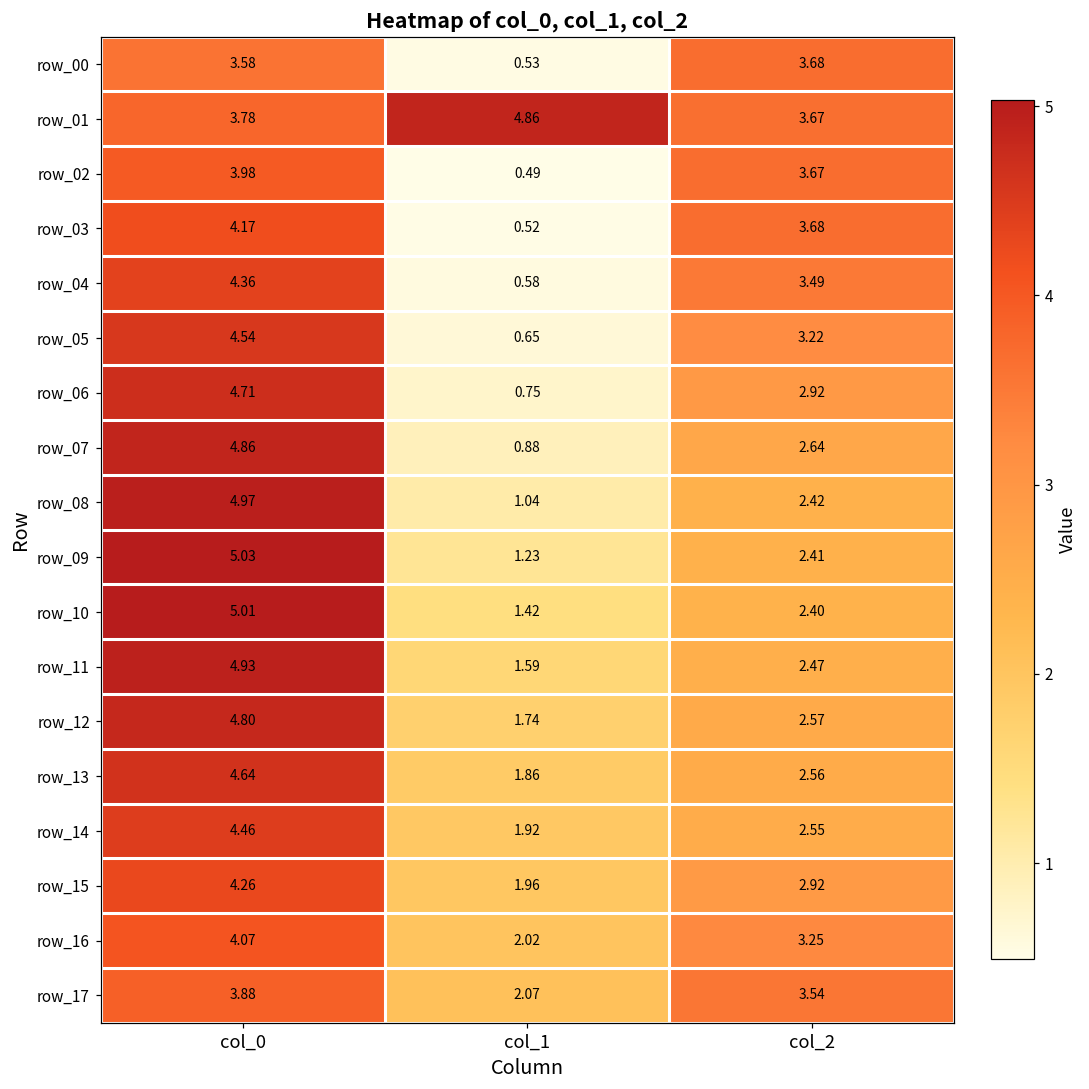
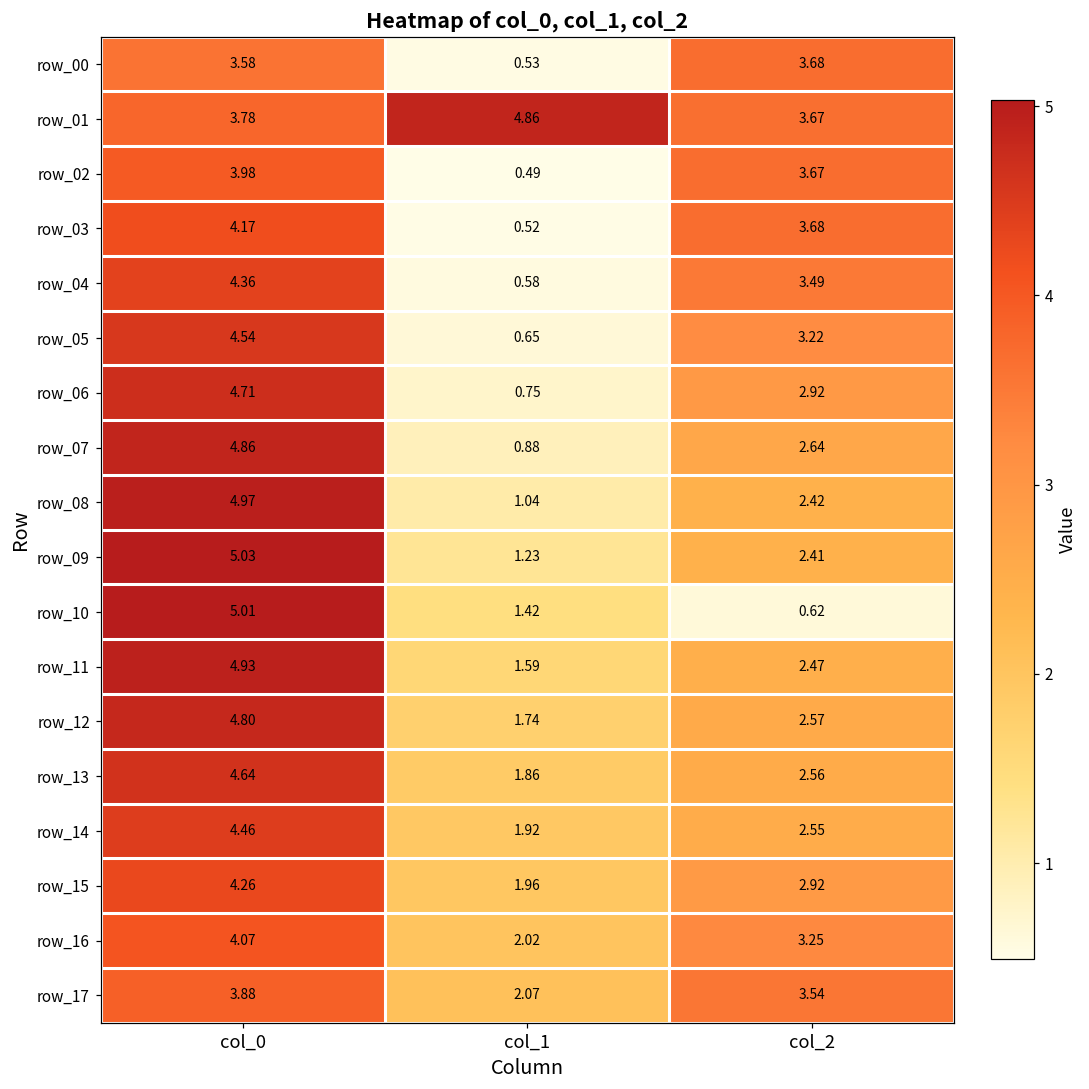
row_10, col_2: 2.40 -> 0.62
